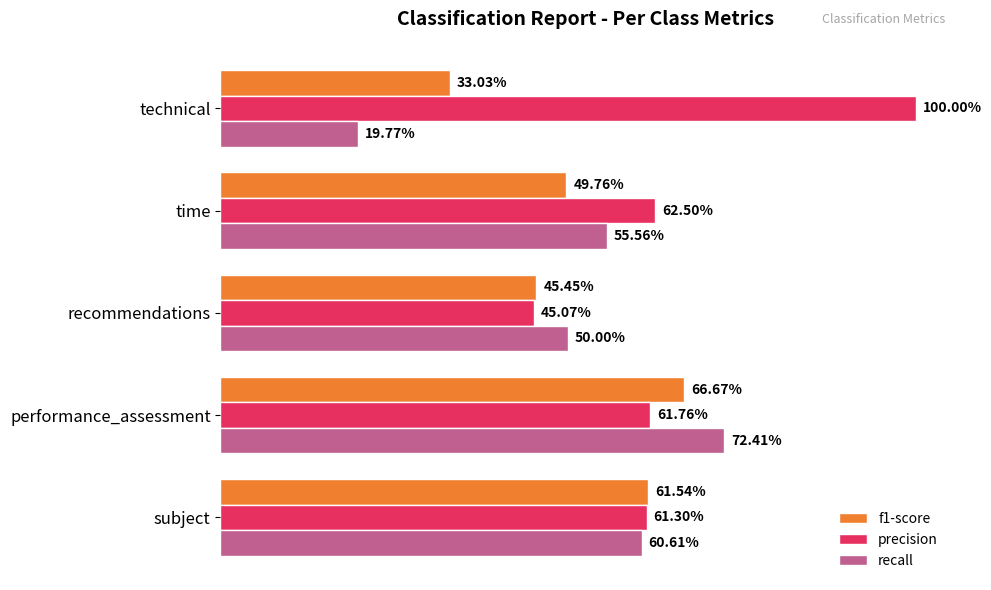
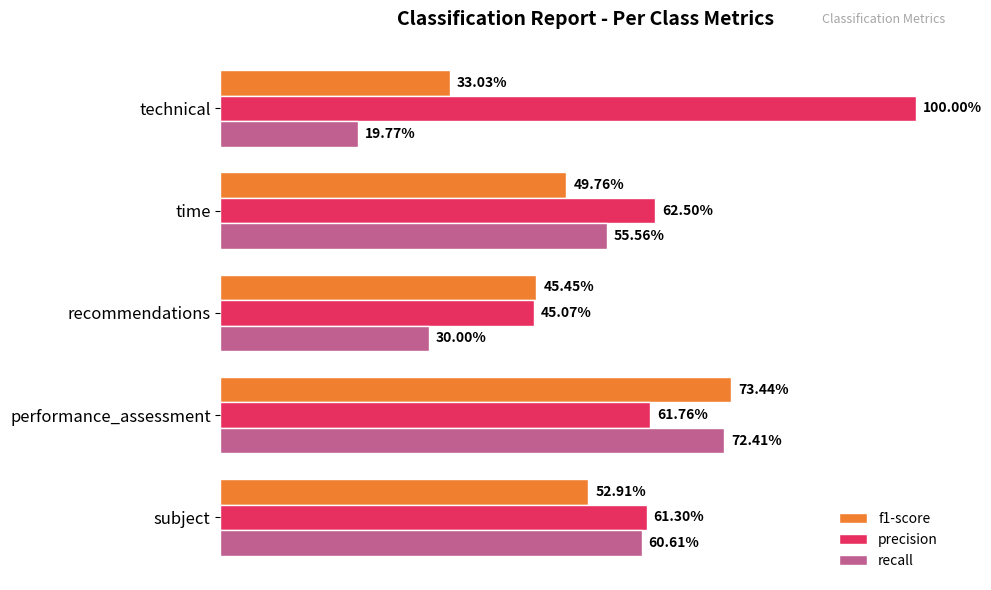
recall, recommendations: 50.00% -> 30.00%
f1-score, performance_assessment: 66.67% -> 73.44%
f1-score, subject: 61.54% -> 52.91%
